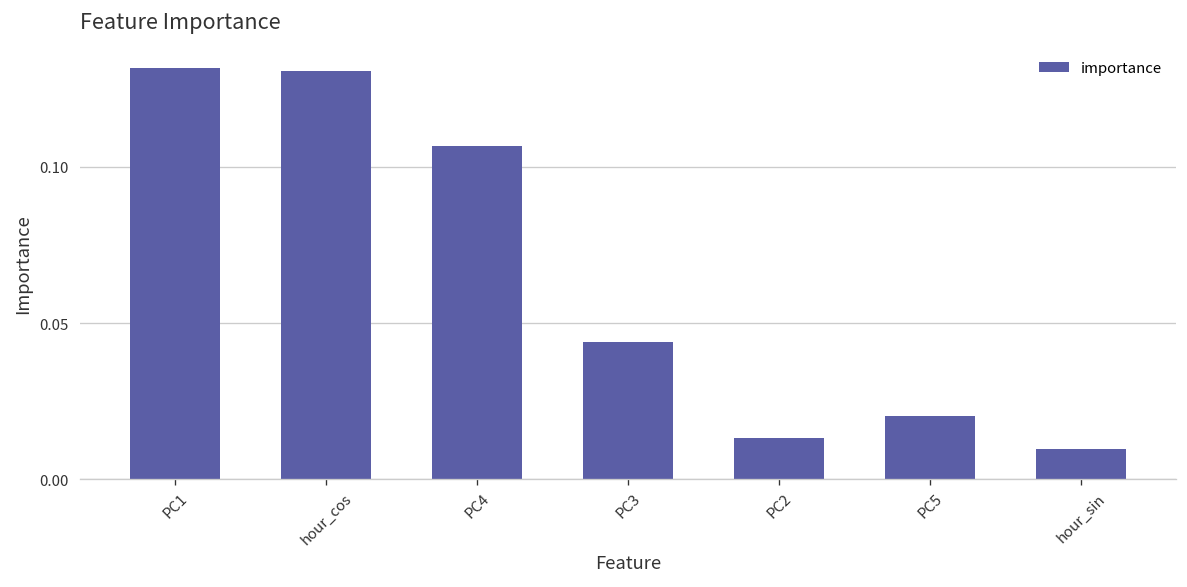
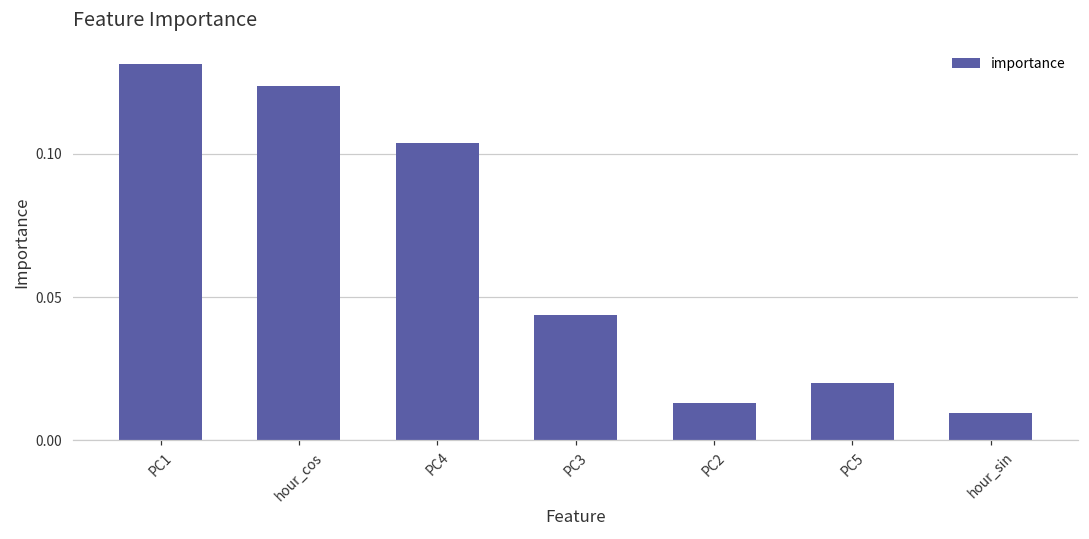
hour_cos: 0.131 -> 0.124
PC4: 0.107 -> 0.104
